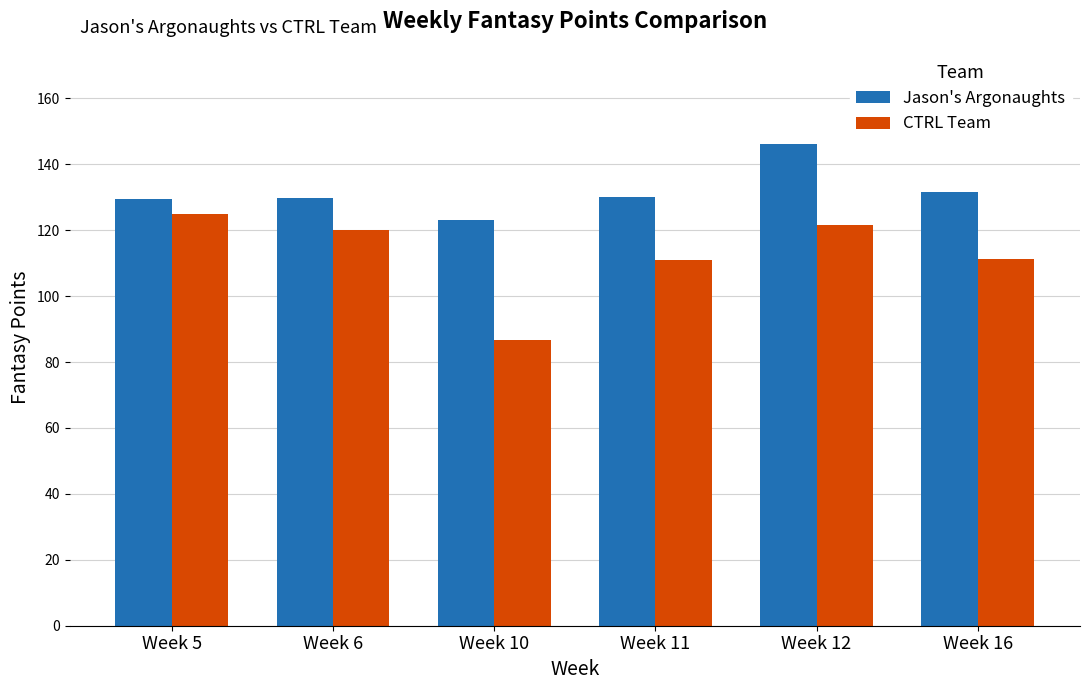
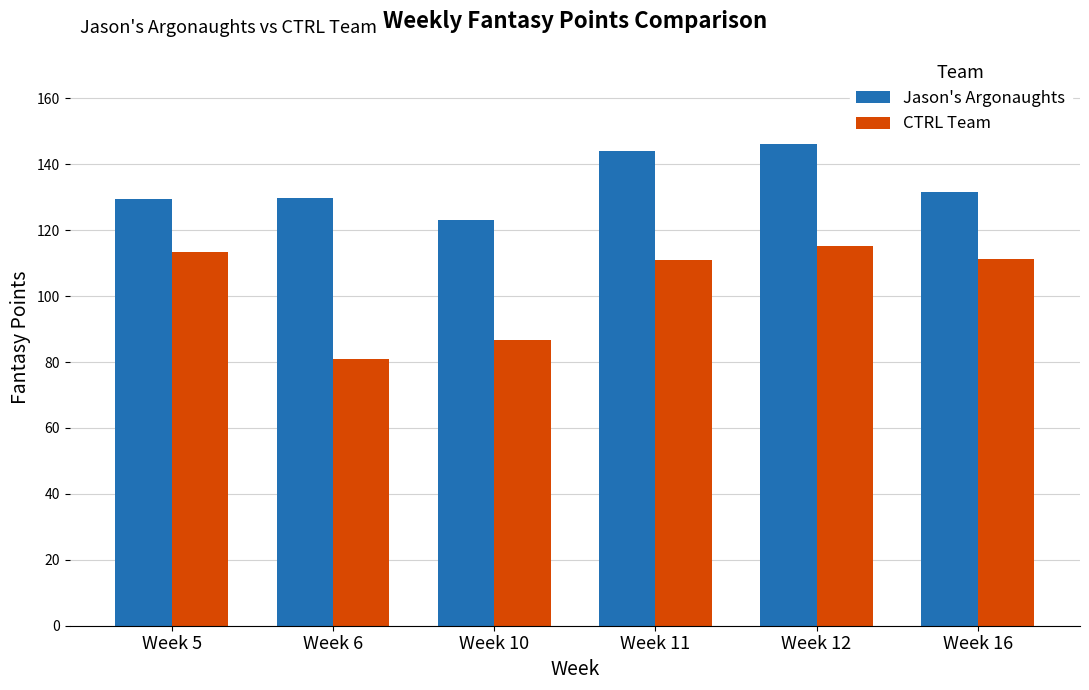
CTRL Team, Week 5: 125 -> 113
CTRL Team, Week 6: 120 -> 81
Jason's Argonaughts, Week 11: 130 -> 144
CTRL Team, Week 12: 122 -> 115
